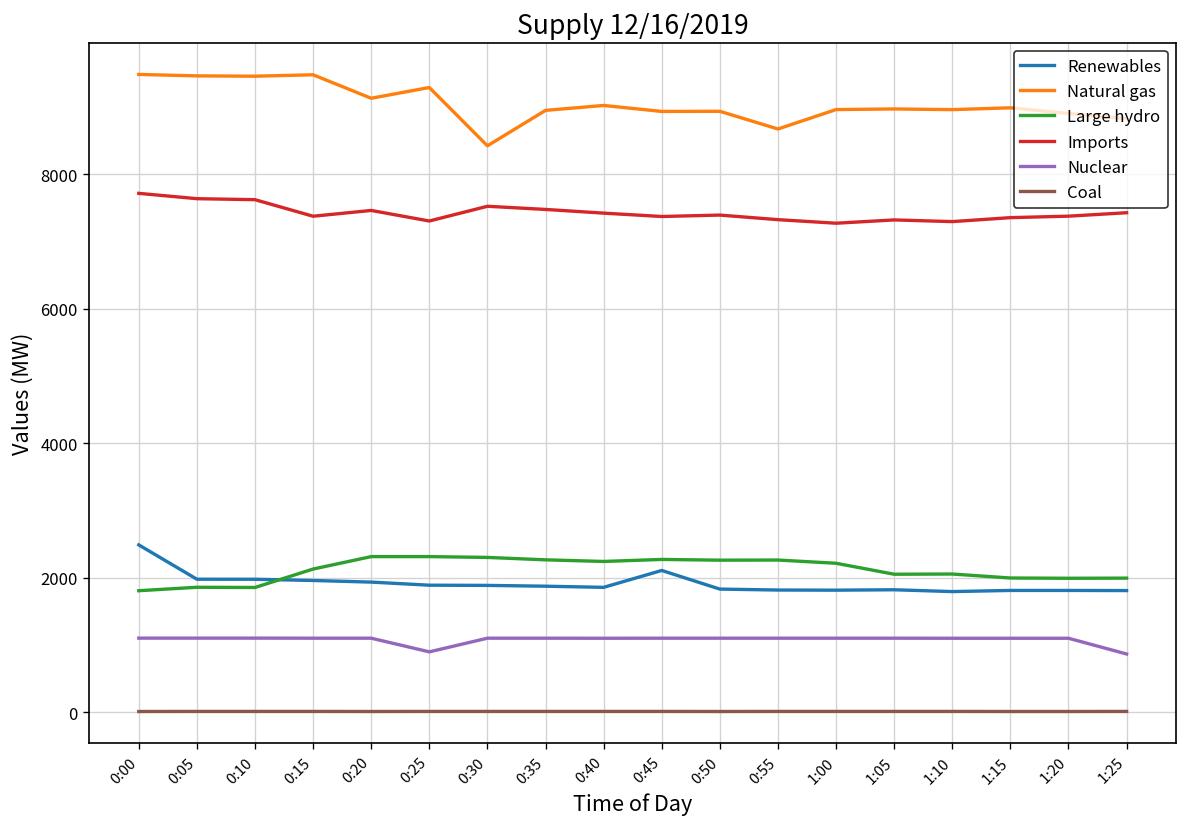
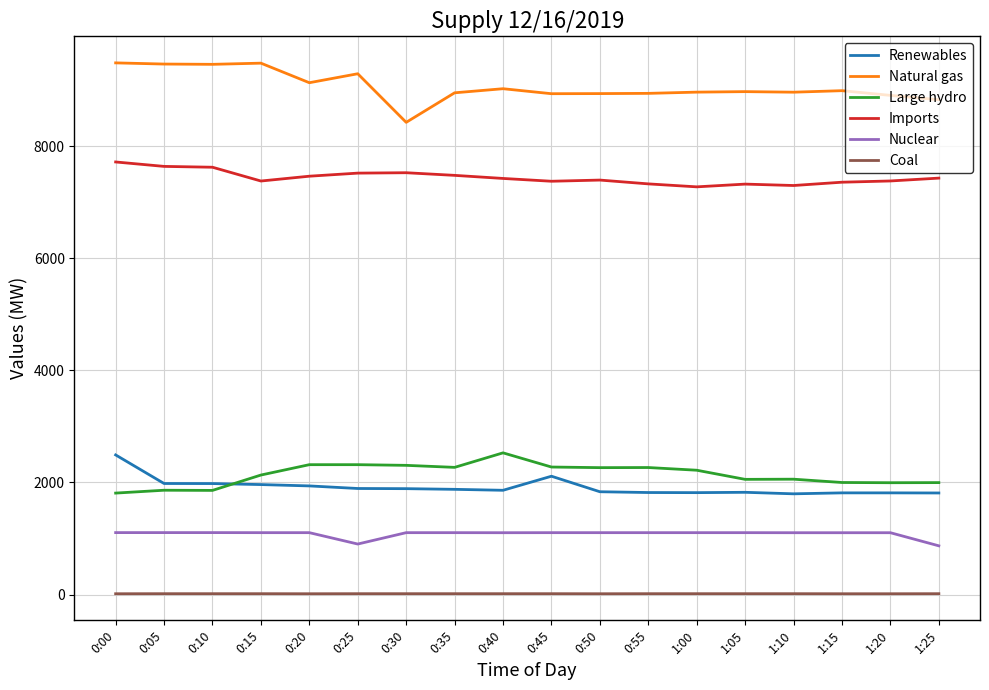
Imports, 0:25: 7300 -> 7500
Large hydro, 0:40: 2200 -> 2500
Natural gas, 0:55: 8700 -> 8900
